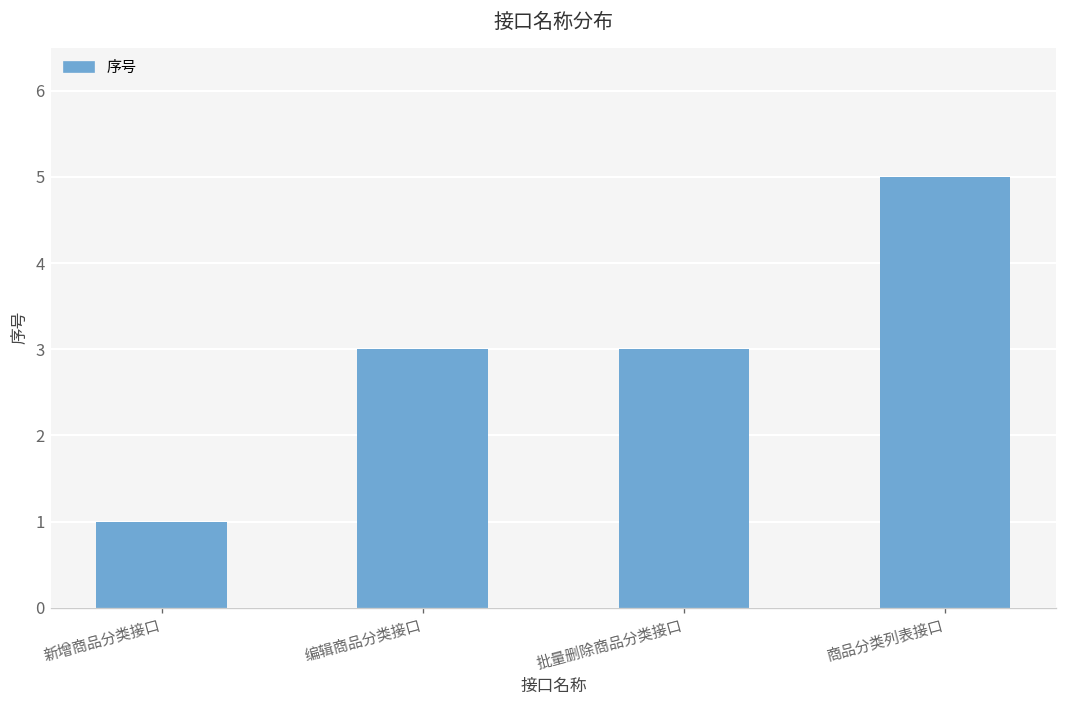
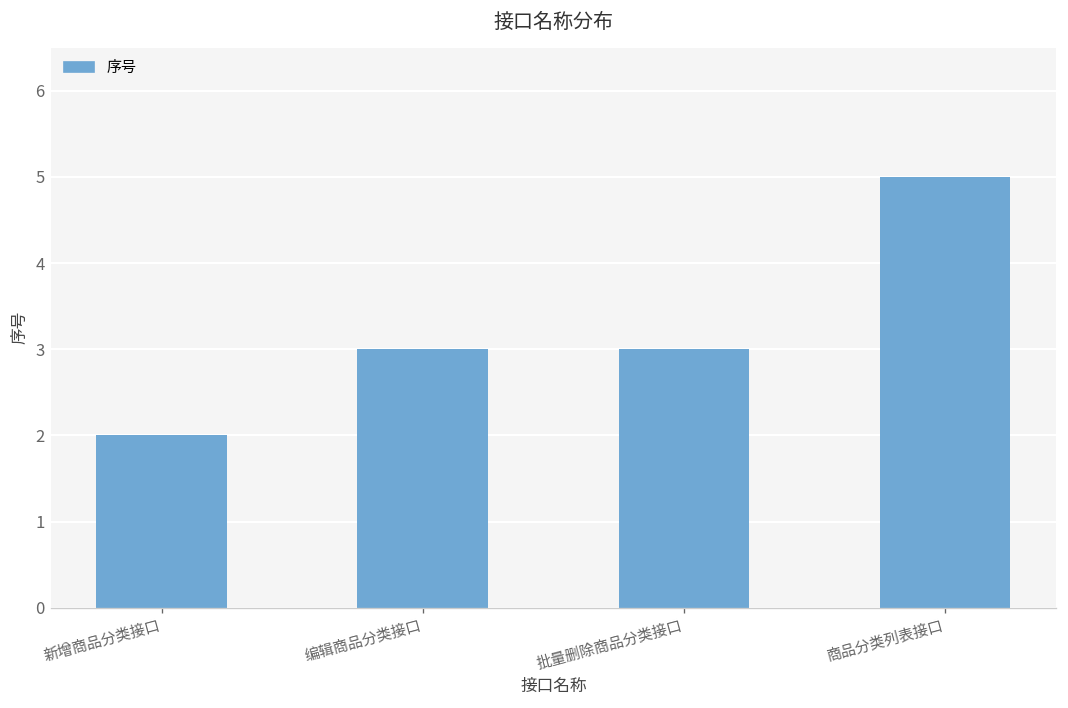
新增商品分类接口: 1 -> 2
